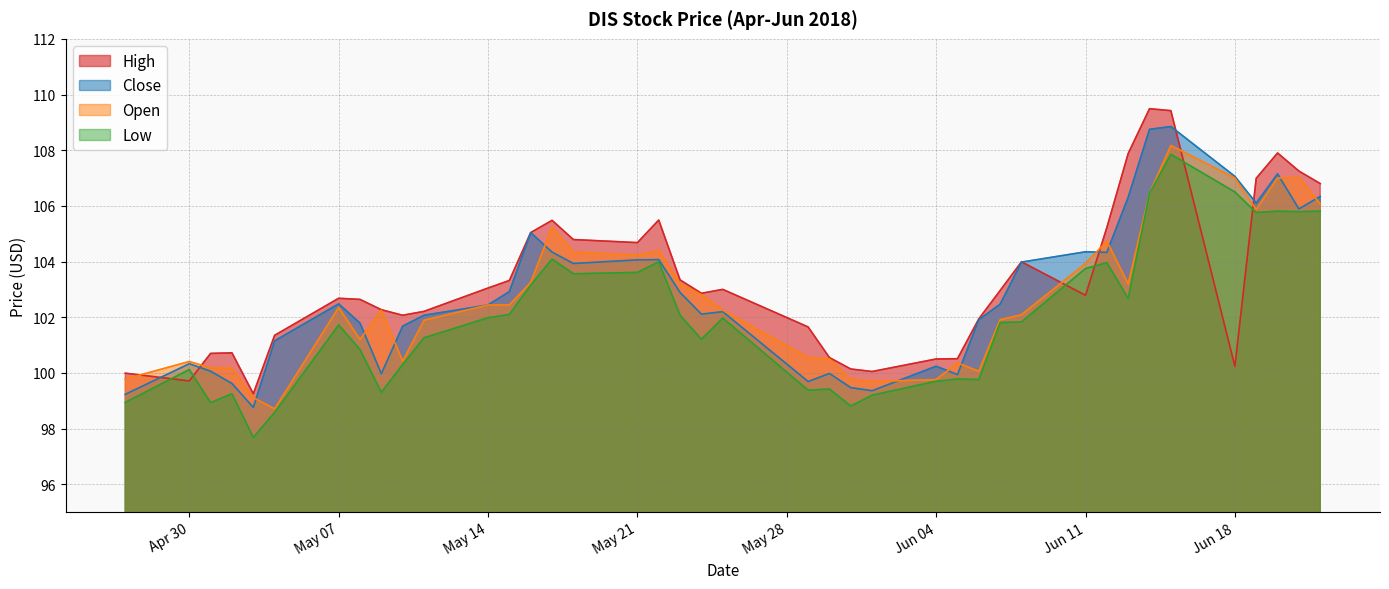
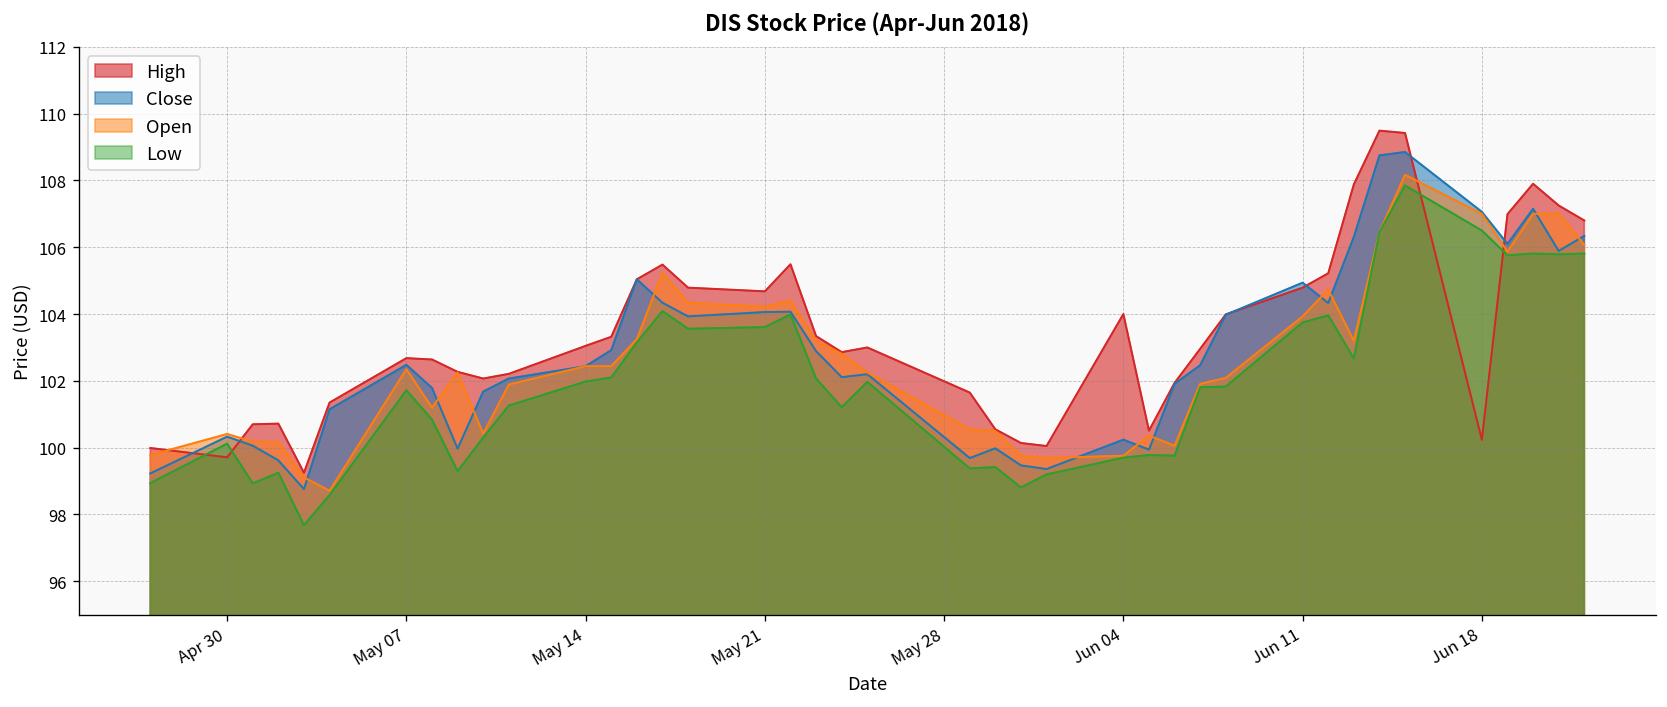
High, Jun 04: 100.5 -> 104.0
High, Jun 11: 102.8 -> 104.8
Close, Jun 11: 104.3 -> 104.9
